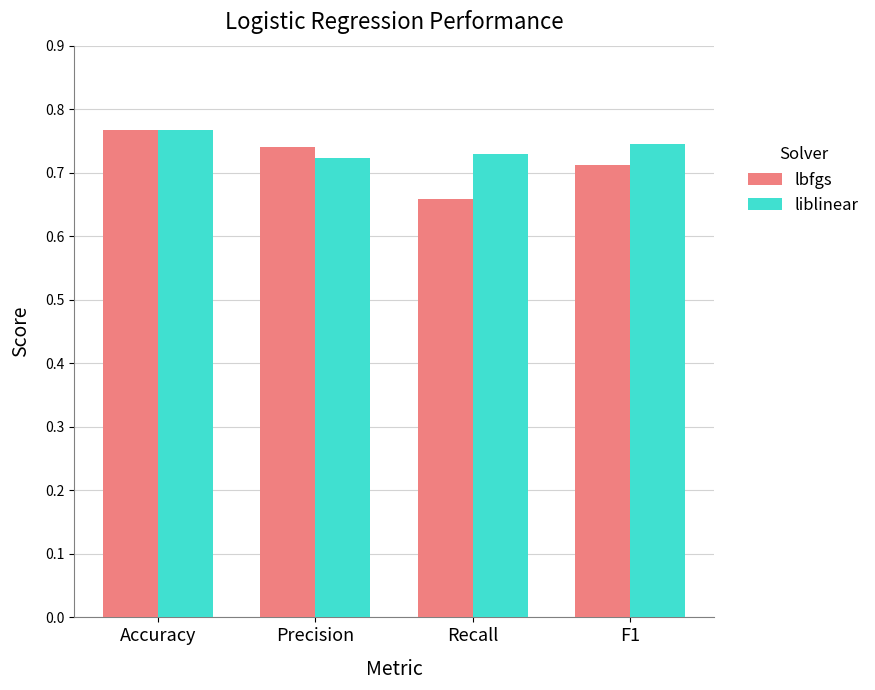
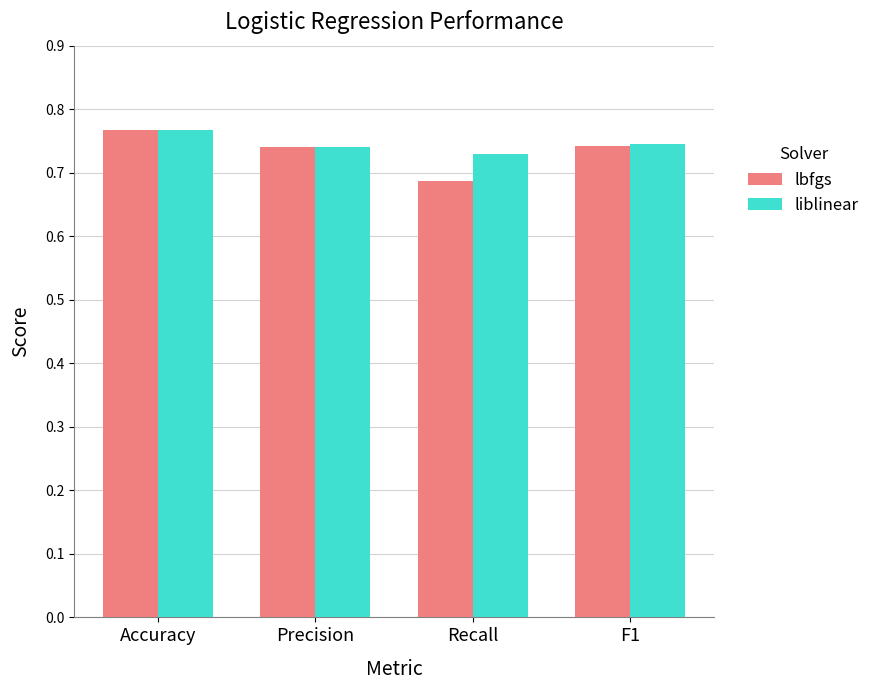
liblinear, Precision: 0.72 -> 0.74
lbfgs, Recall: 0.66 -> 0.69
lbfgs, F1: 0.71 -> 0.74
